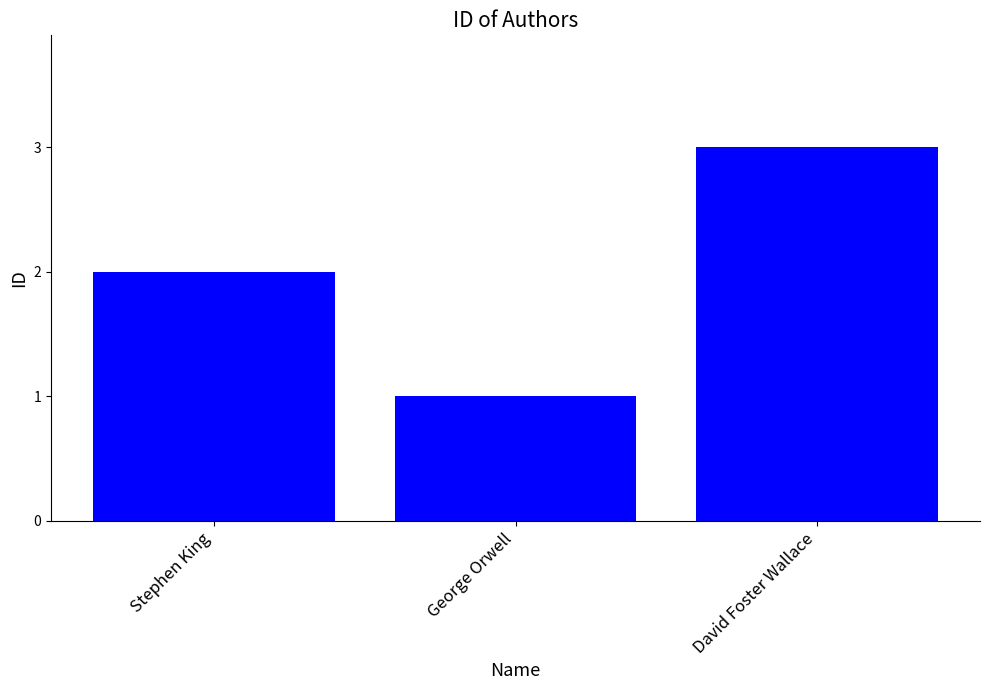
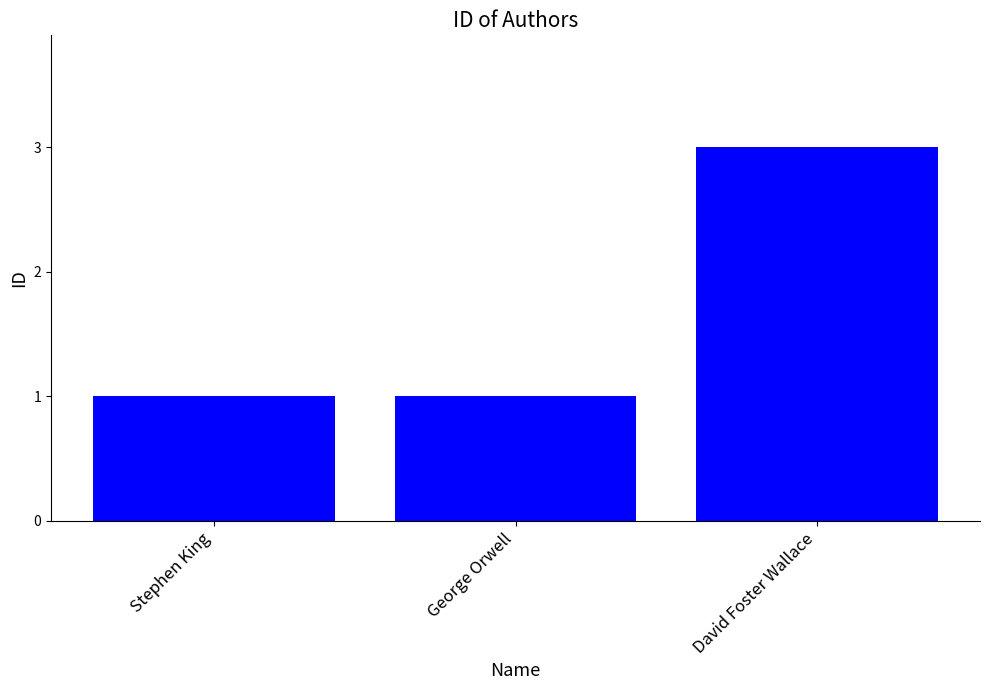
Stephen King: 2 -> 1
